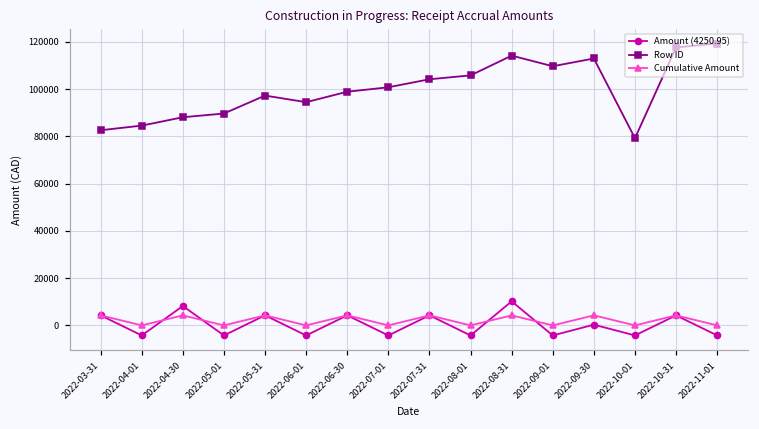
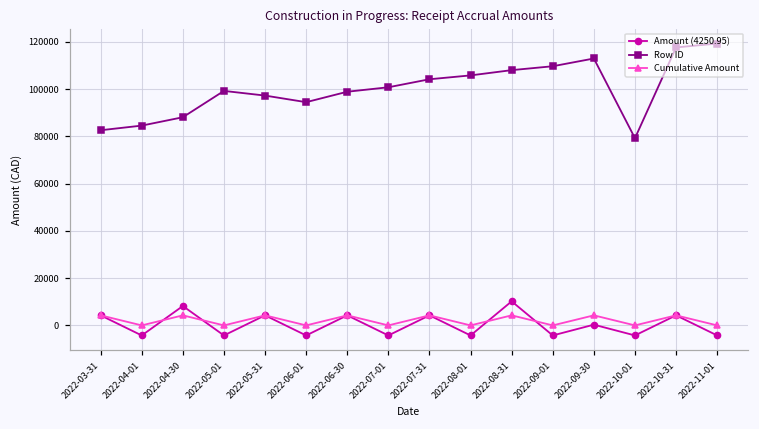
Row ID, 2022-05-01: 90000 -> 99000
Row ID, 2022-08-31: 114000 -> 108000
